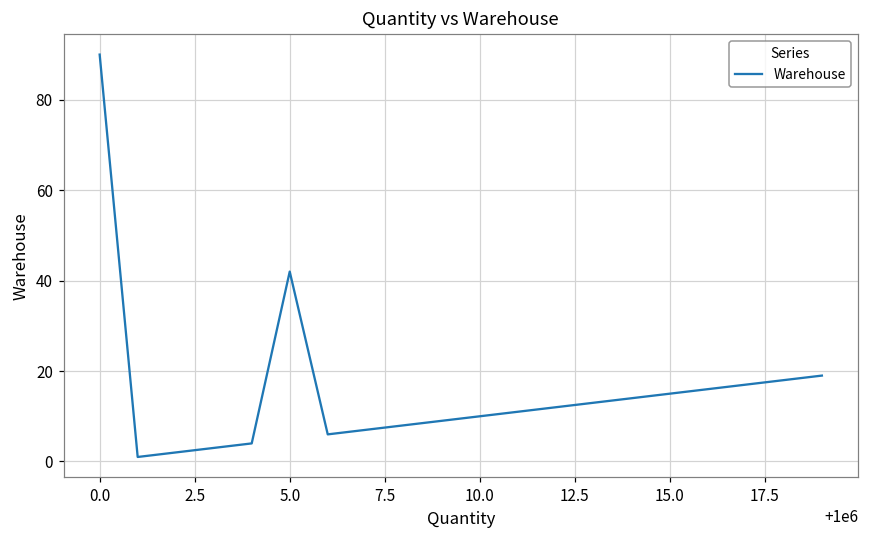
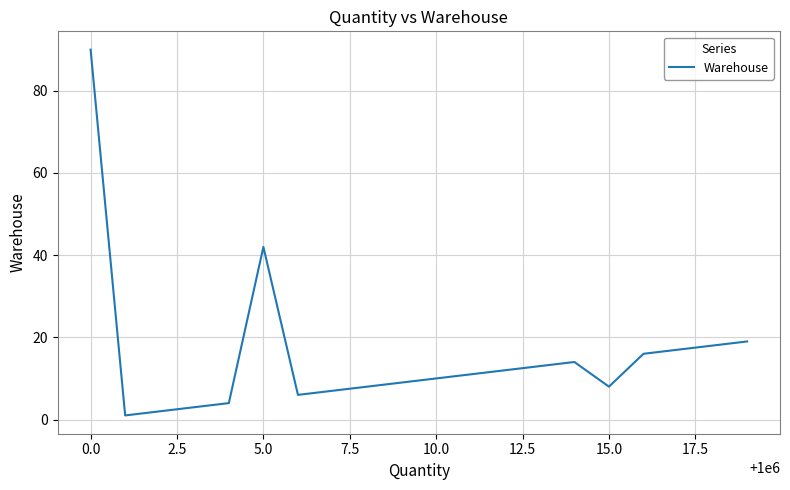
15.0: 15 -> 8
